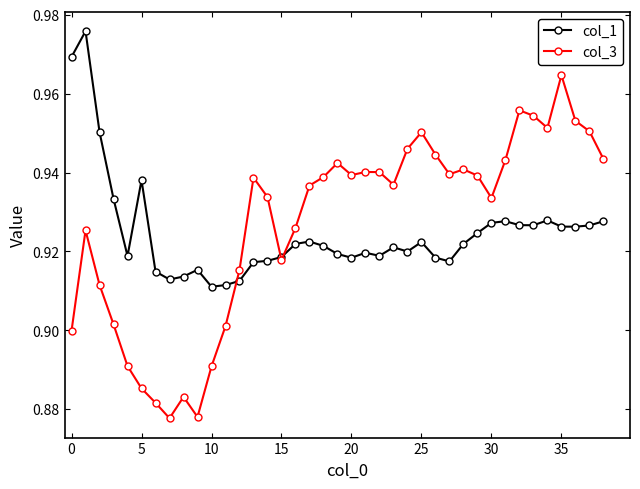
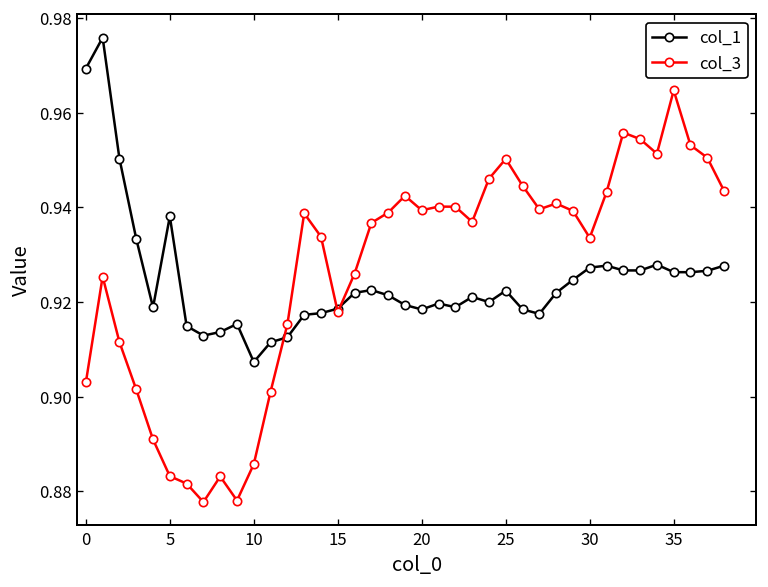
col_3, 0: 0.900 -> 0.903
col_3, 5: 0.885 -> 0.883
col_1, 10: 0.911 -> 0.907
col_3, 10: 0.891 -> 0.886
